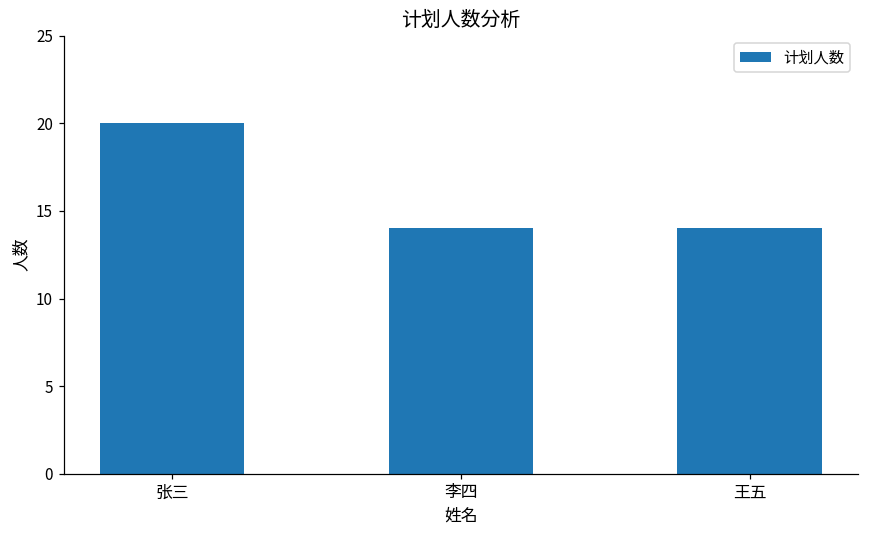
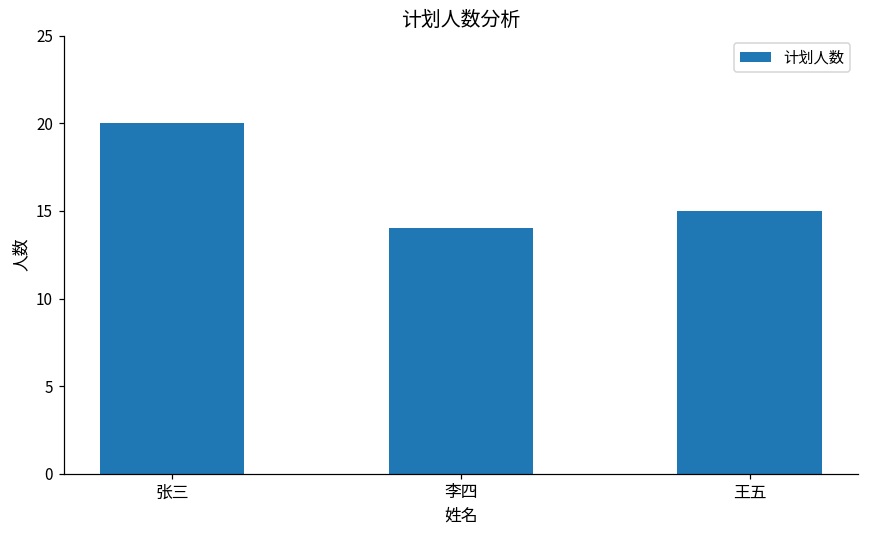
王五: 14 -> 15
